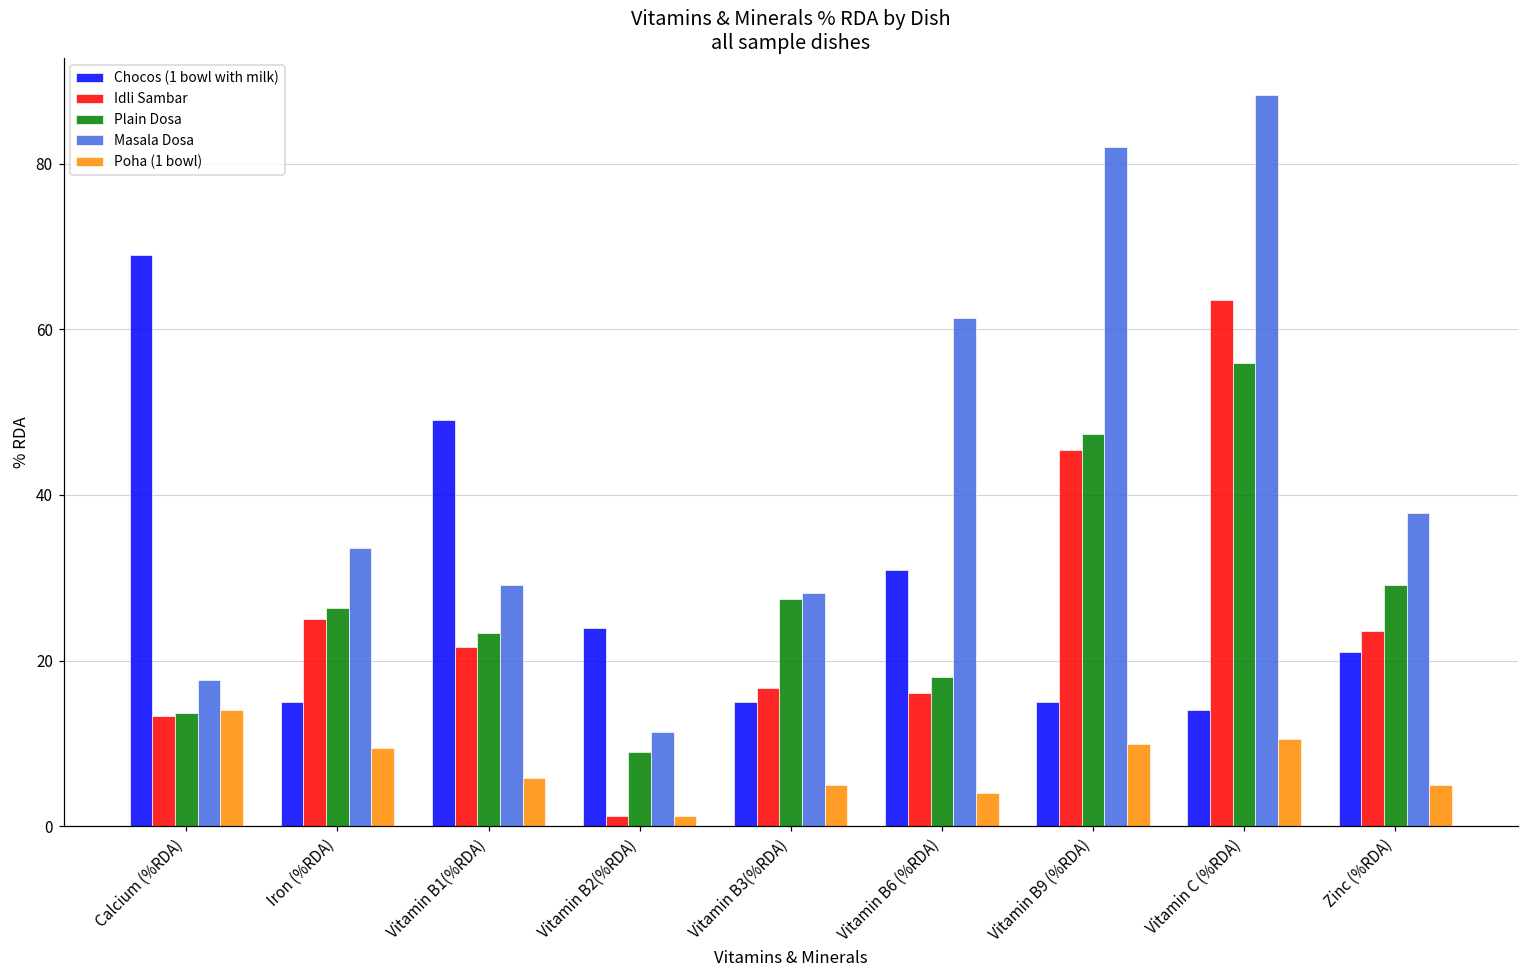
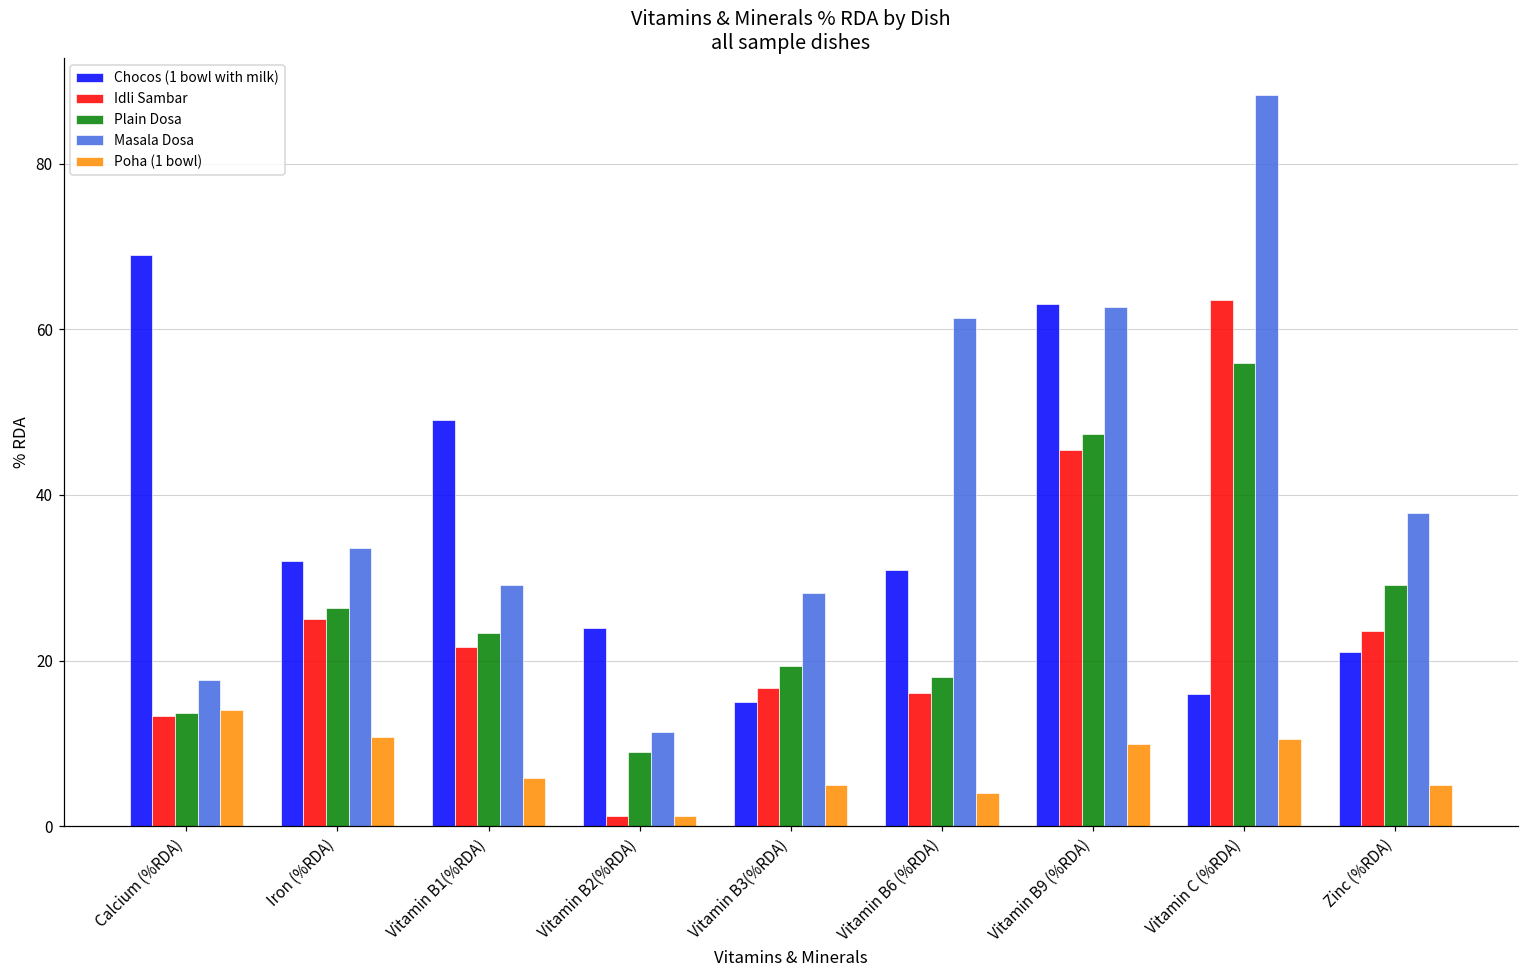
Chocos (1 bowl with milk), Iron (%RDA): 15 -> 32
Poha (1 bowl), Iron (%RDA): 9 -> 11
Plain Dosa, Vitamin B3(%RDA): 27 -> 19
Chocos (1 bowl with milk), Vitamin B9 (%RDA): 15 -> 63
Masala Dosa, Vitamin B9 (%RDA): 82 -> 63
Chocos (1 bowl with milk), Vitamin C (%RDA): 14 -> 16
